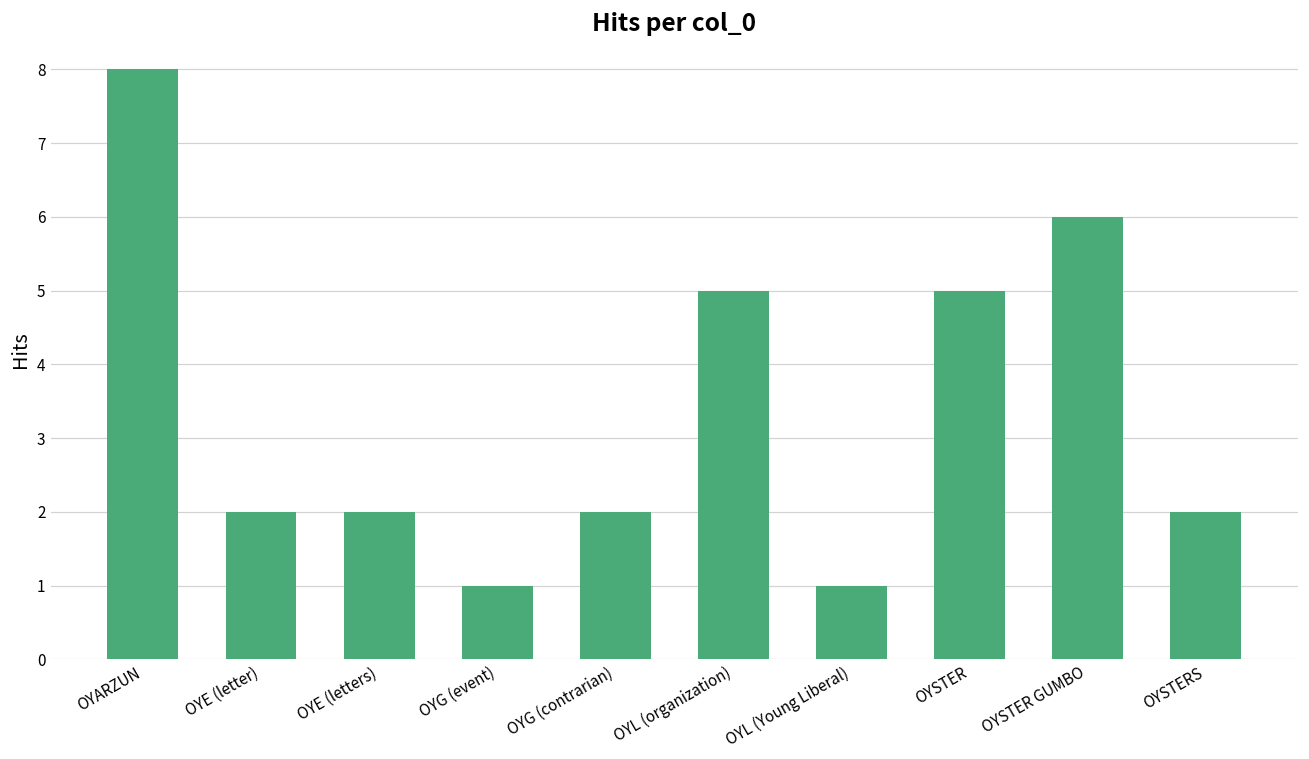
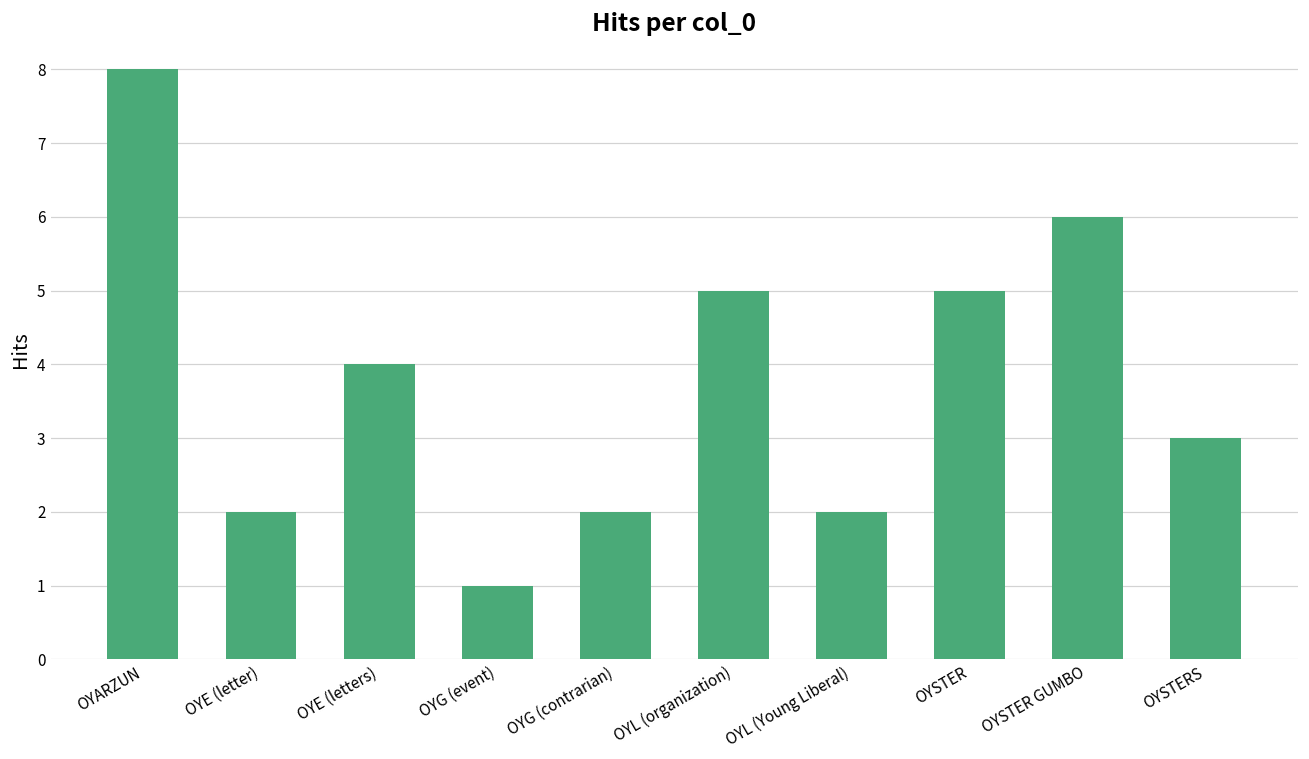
OYE (letters): 2 -> 4
OYL (Young Liberal): 1 -> 2
OYSTERS: 2 -> 3
